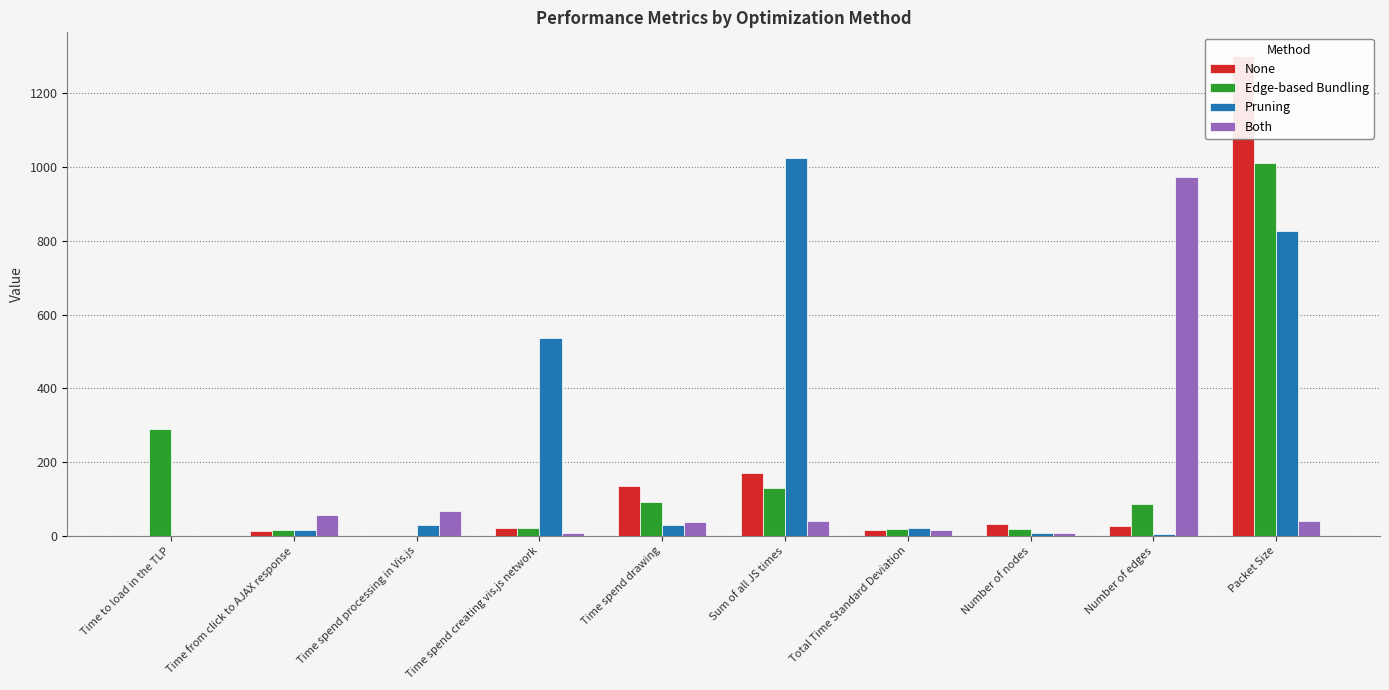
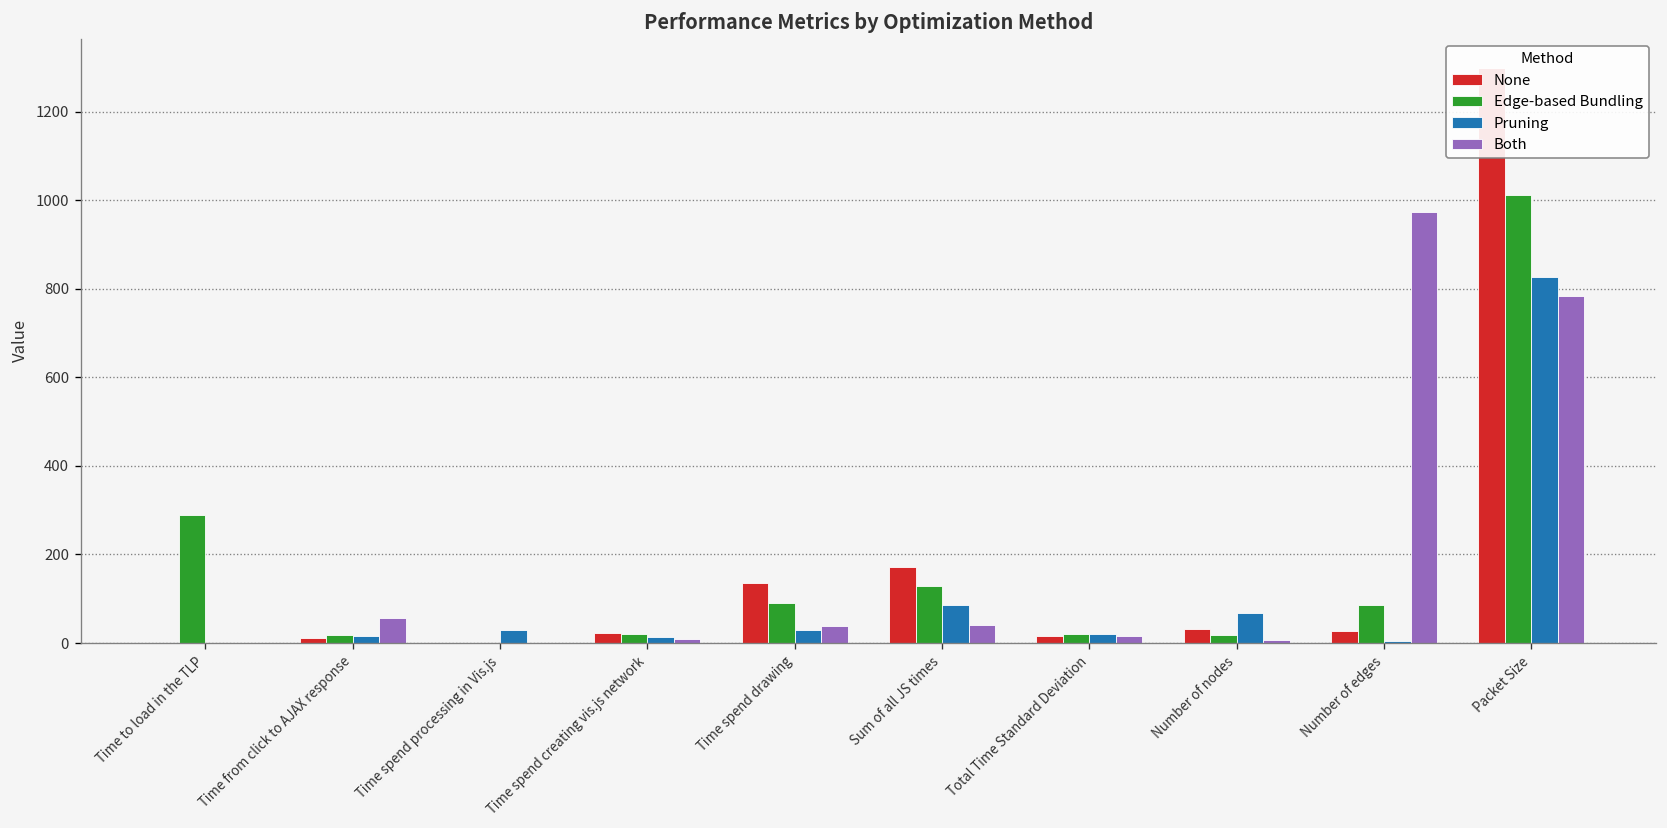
Both, Time spend processing in Vis.js: 70 -> 0
Pruning, Time spend creating vis.js network: 540 -> 10
Pruning, Sum of all JS times: 1020 -> 90
Pruning, Number of nodes: 10 -> 70
Both, Packet Size: 40 -> 790
